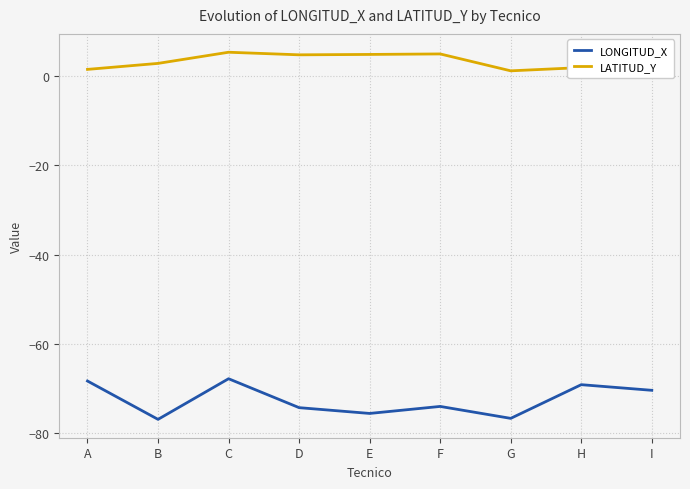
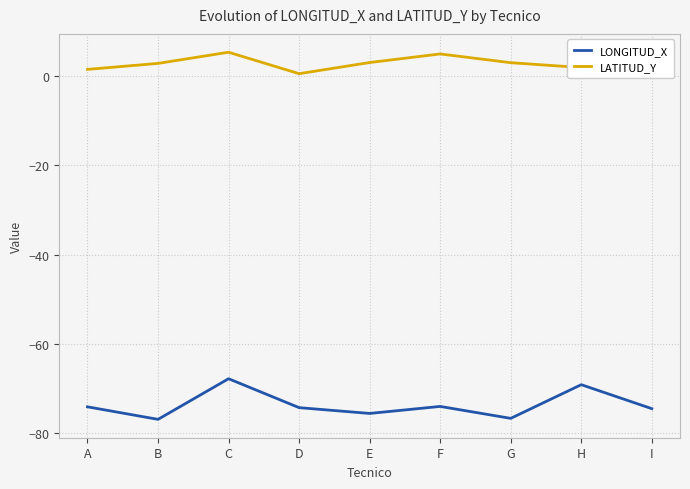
LONGITUD_X, A: -68 -> -74
LATITUD_Y, D: 5 -> 1
LATITUD_Y, E: 5 -> 3
LATITUD_Y, G: 1 -> 3
LONGITUD_X, I: -70 -> -74
